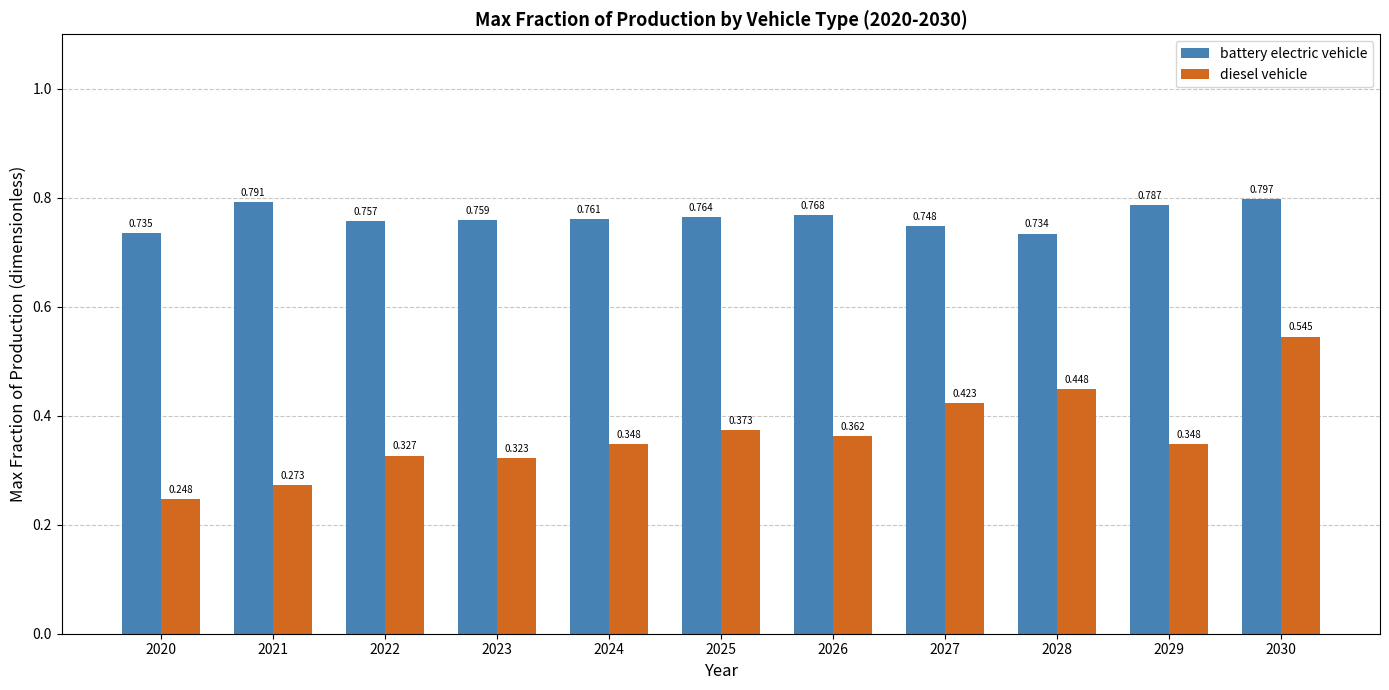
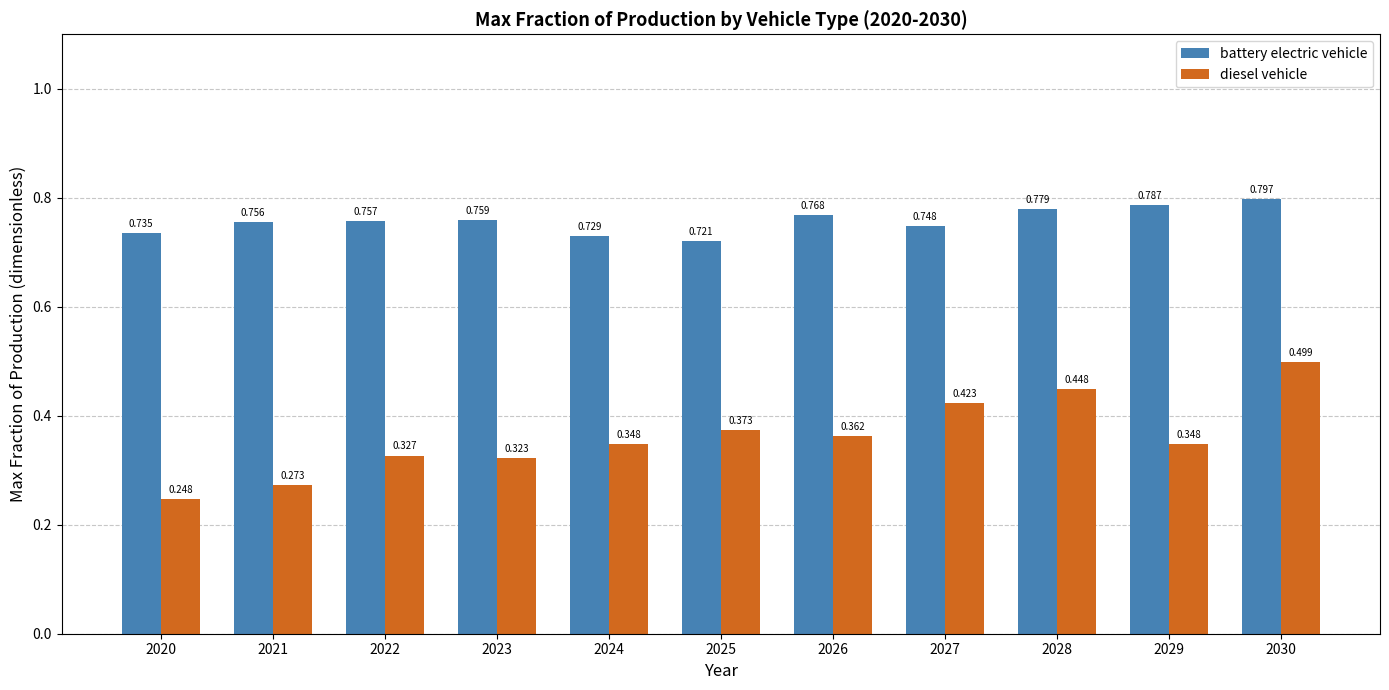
battery electric vehicle, 2021: 0.791 -> 0.756
battery electric vehicle, 2024: 0.761 -> 0.729
battery electric vehicle, 2025: 0.764 -> 0.721
battery electric vehicle, 2028: 0.734 -> 0.779
diesel vehicle, 2030: 0.545 -> 0.499
